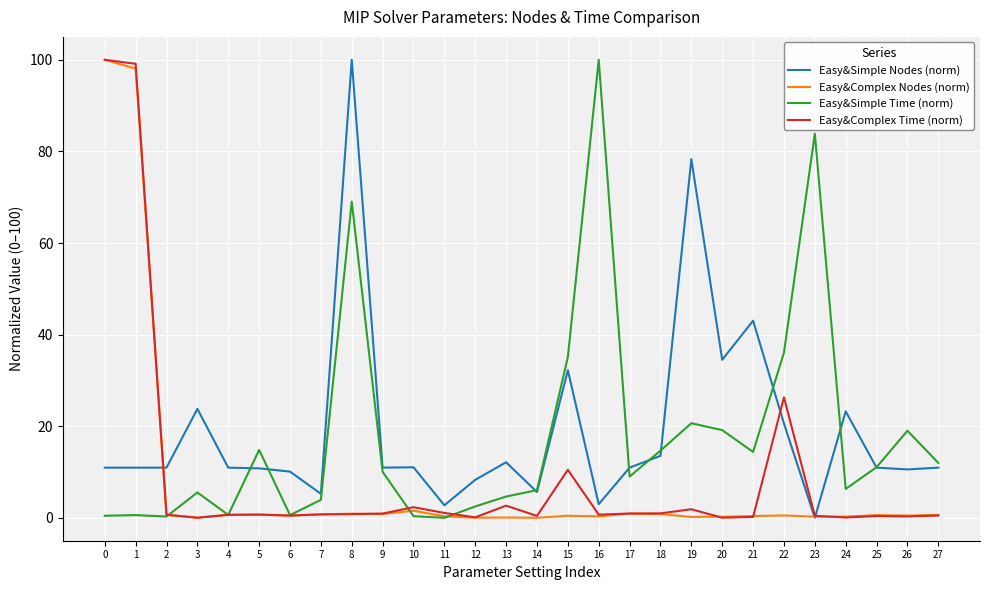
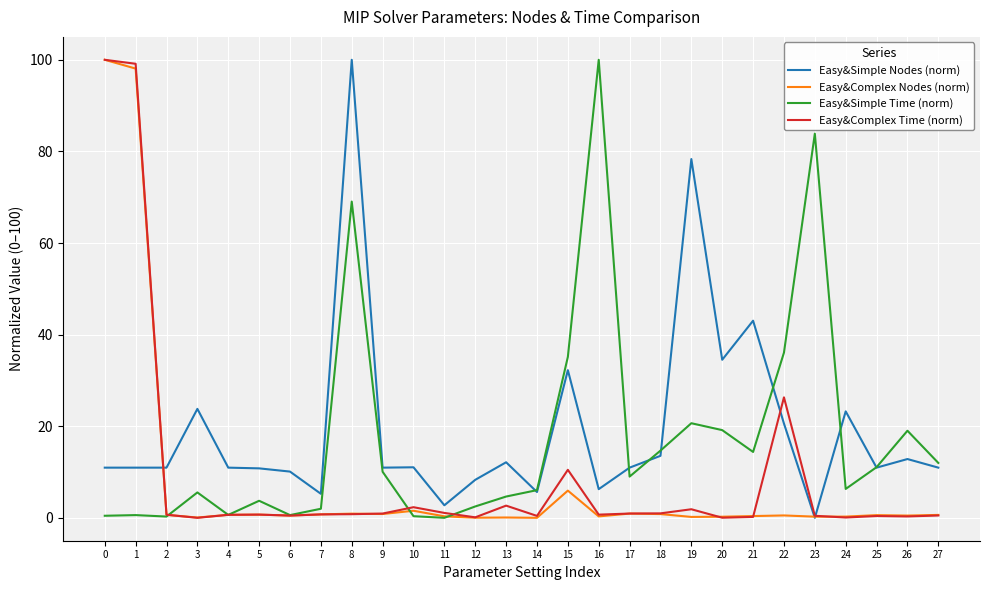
Easy&Simple Time (norm), 5: 15 -> 4
Easy&Simple Time (norm), 7: 4 -> 2
Easy&Complex Nodes (norm), 15: 0 -> 6
Easy&Simple Nodes (norm), 16: 3 -> 6
Easy&Simple Nodes (norm), 26: 11 -> 13
